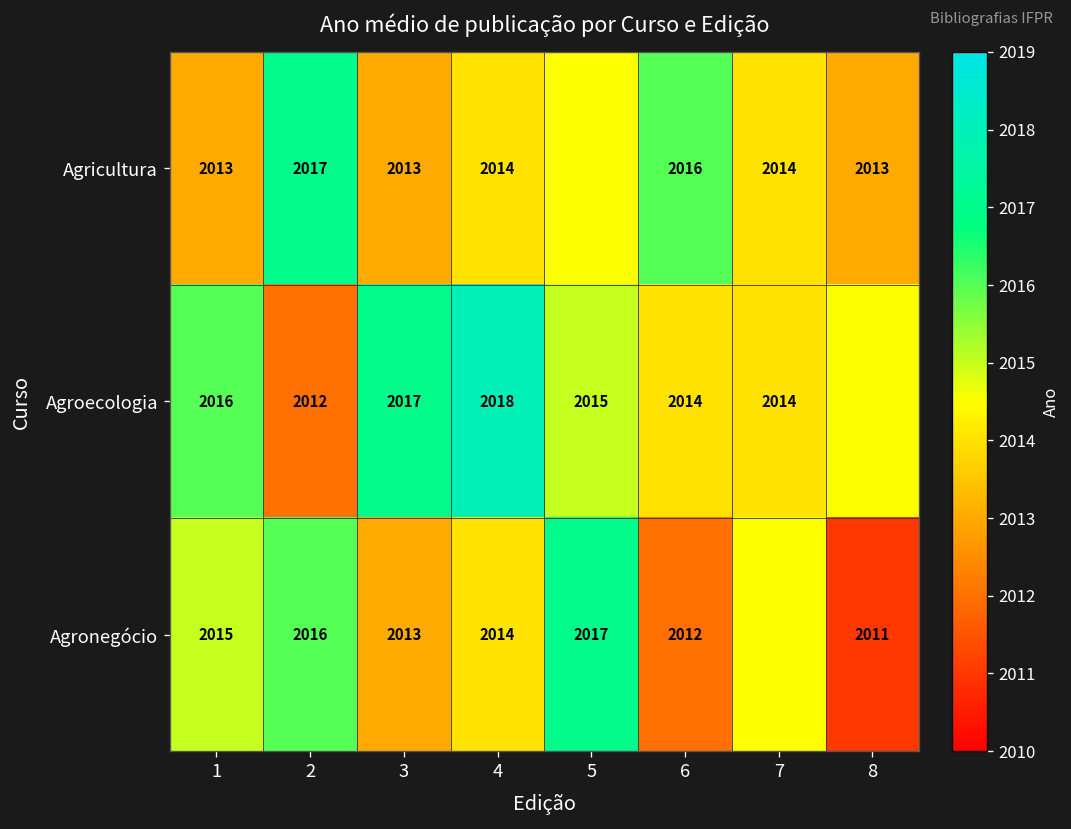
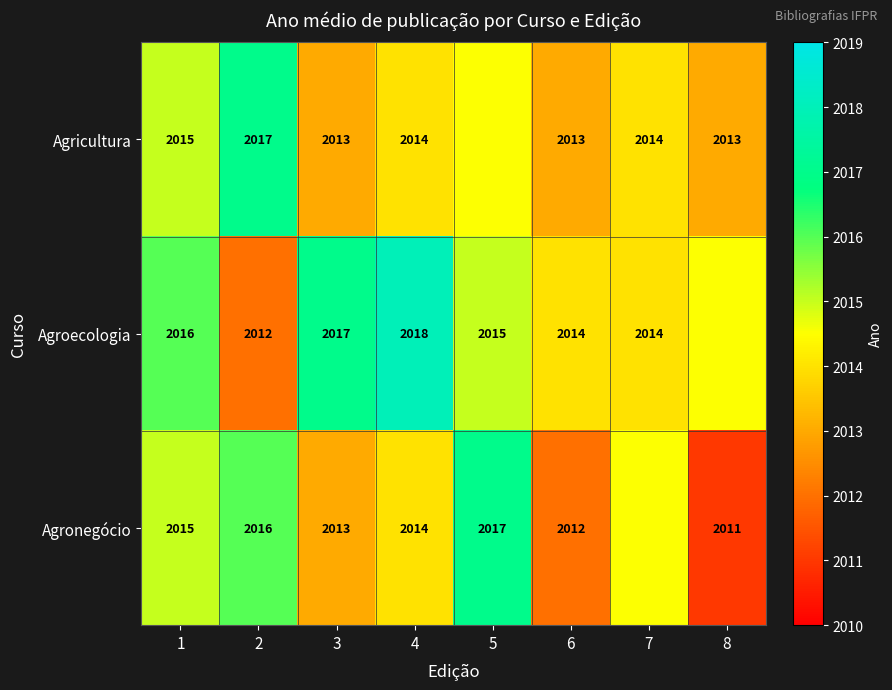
Agricultura, 1: 2013 -> 2015
Agricultura, 6: 2016 -> 2013
